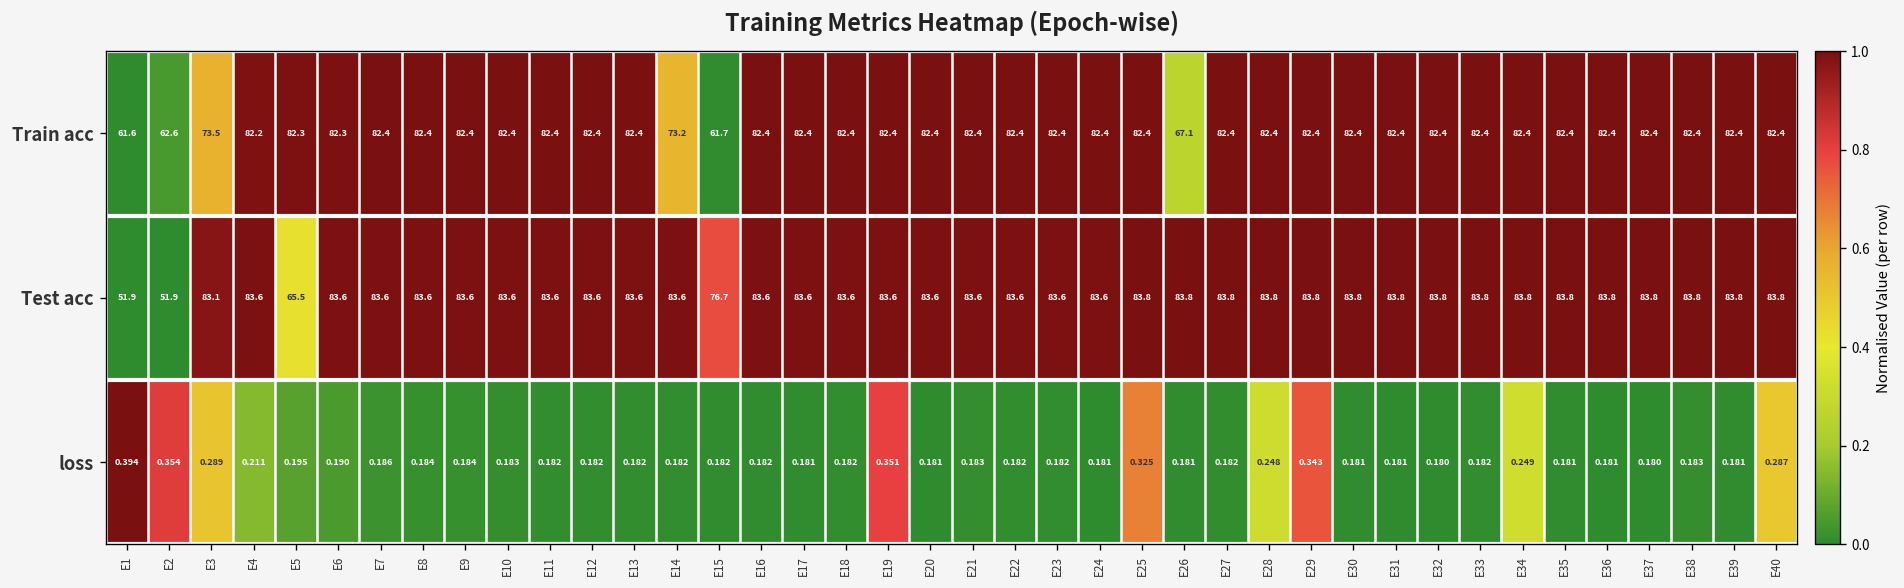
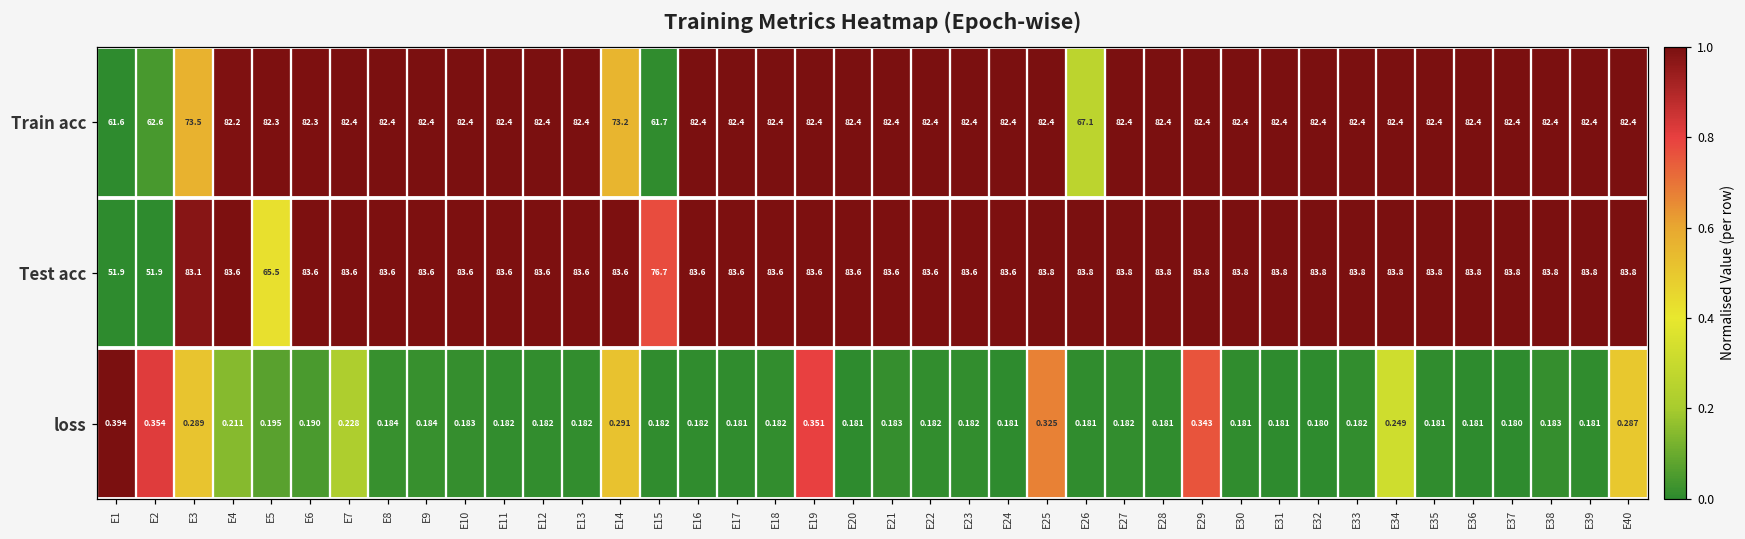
loss, E7: 0.186 -> 0.228
loss, E14: 0.182 -> 0.291
loss, E28: 0.248 -> 0.181
